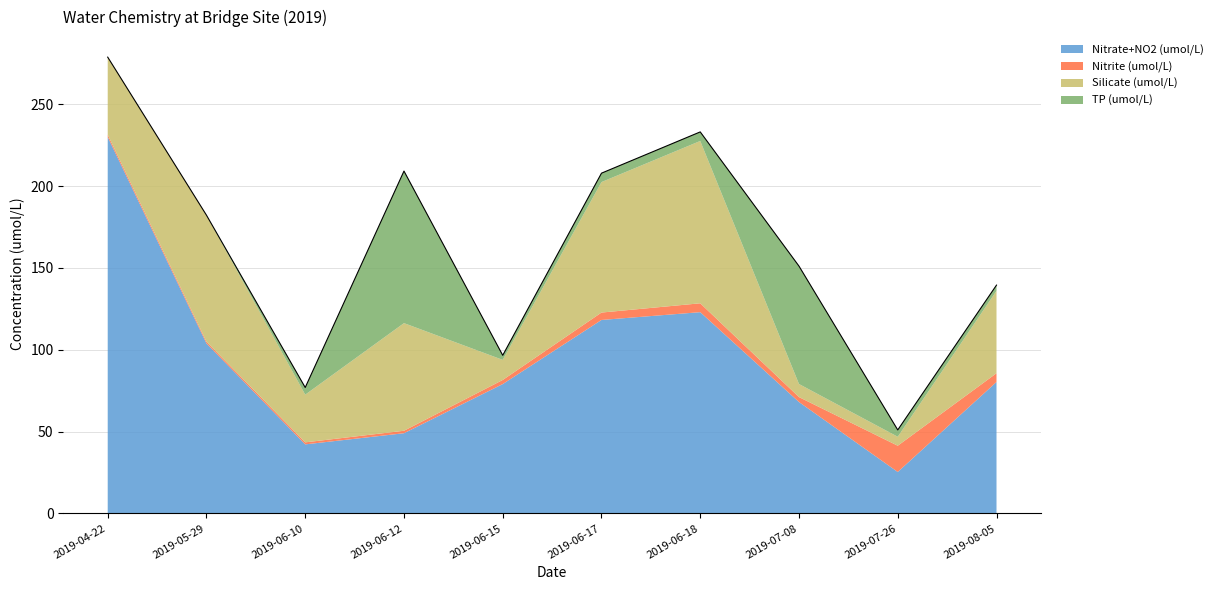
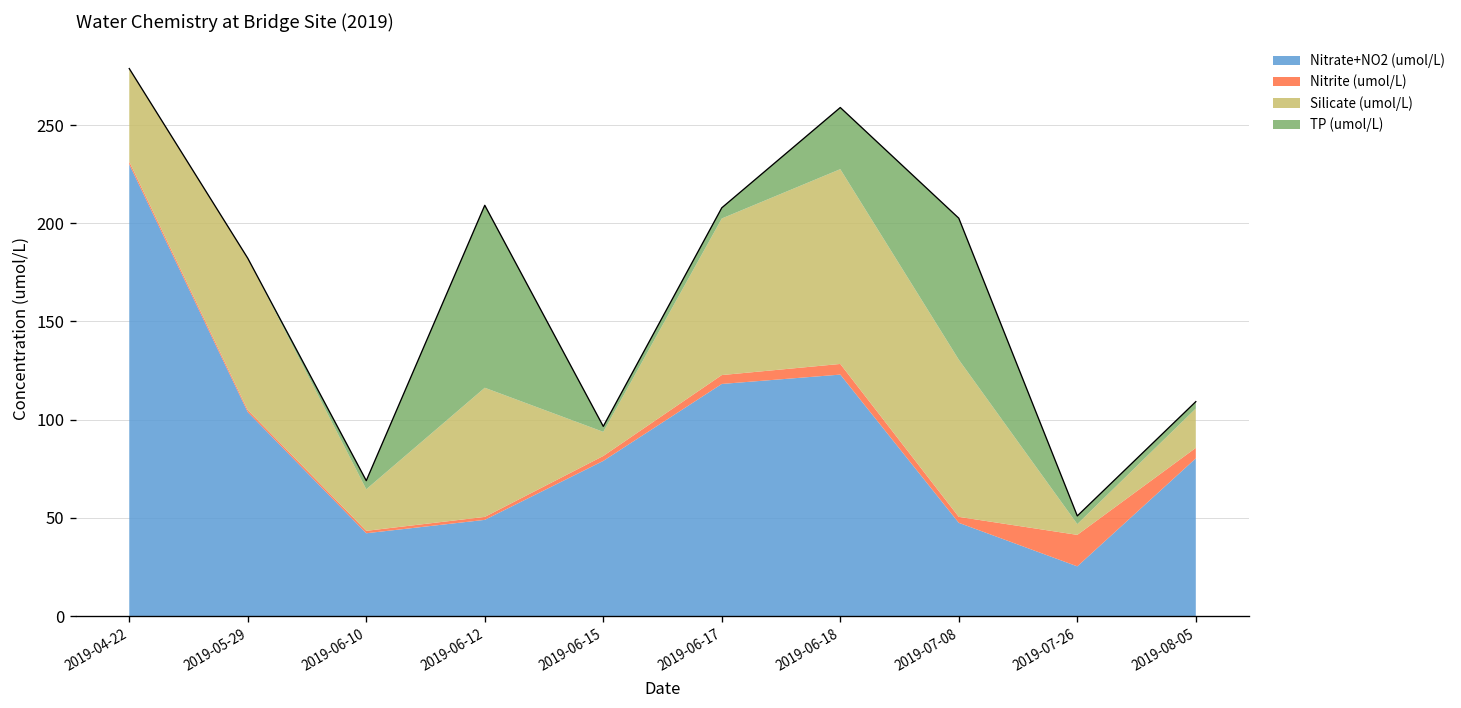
Silicate (umol/L), 2019-06-10: 29 -> 21
TP (umol/L), 2019-06-18: 6 -> 31
Nitrate+NO2 (umol/L), 2019-07-08: 68 -> 47
Silicate (umol/L), 2019-07-08: 8 -> 80
Silicate (umol/L), 2019-08-05: 50 -> 20
